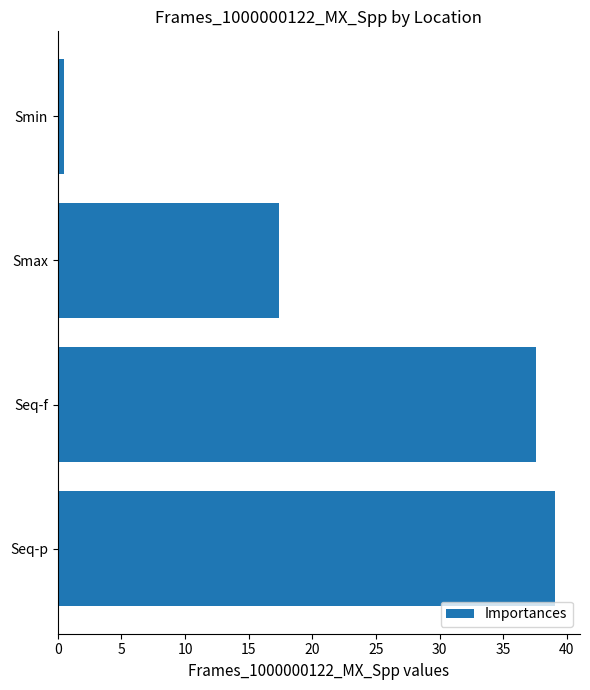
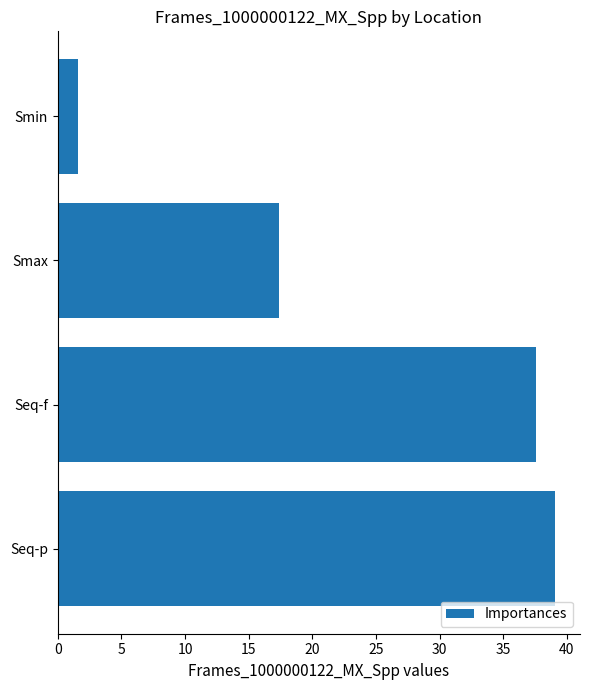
Smin: 0.5 -> 1.6
